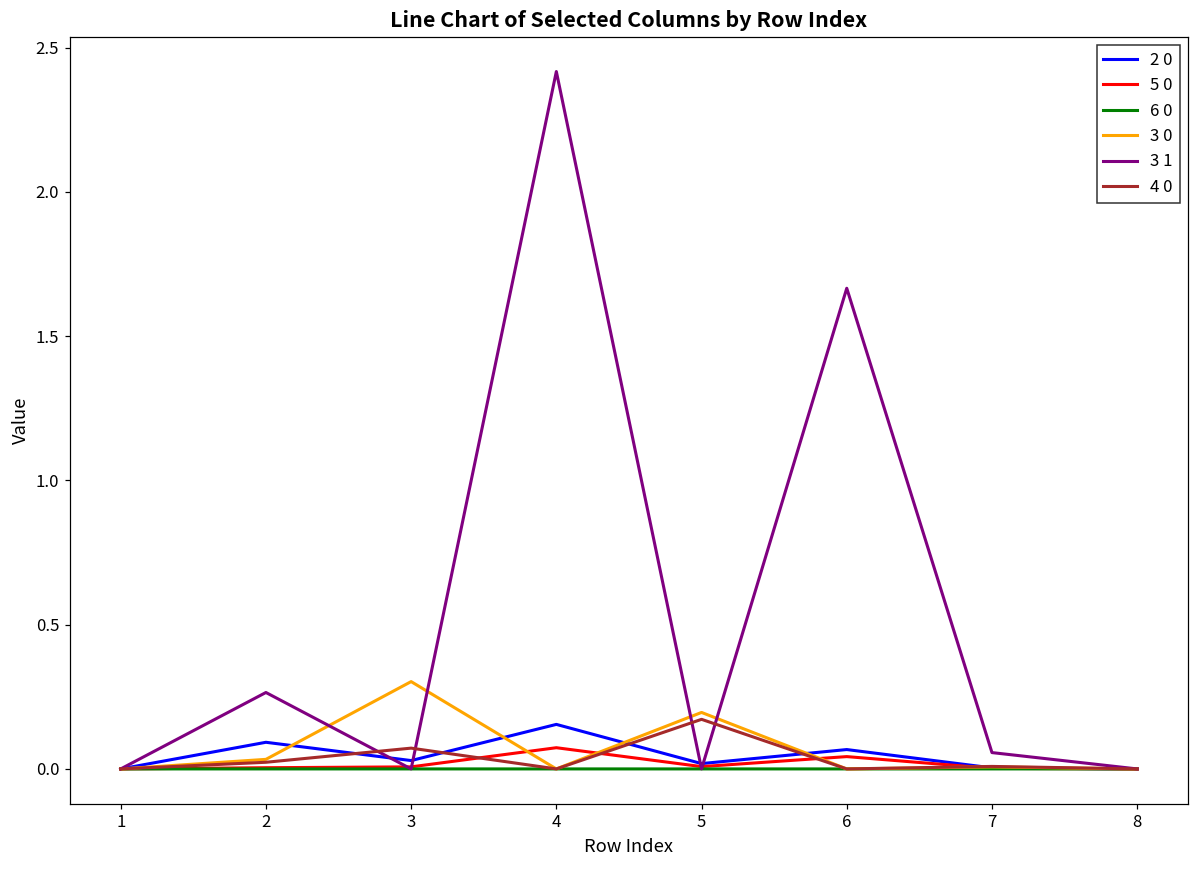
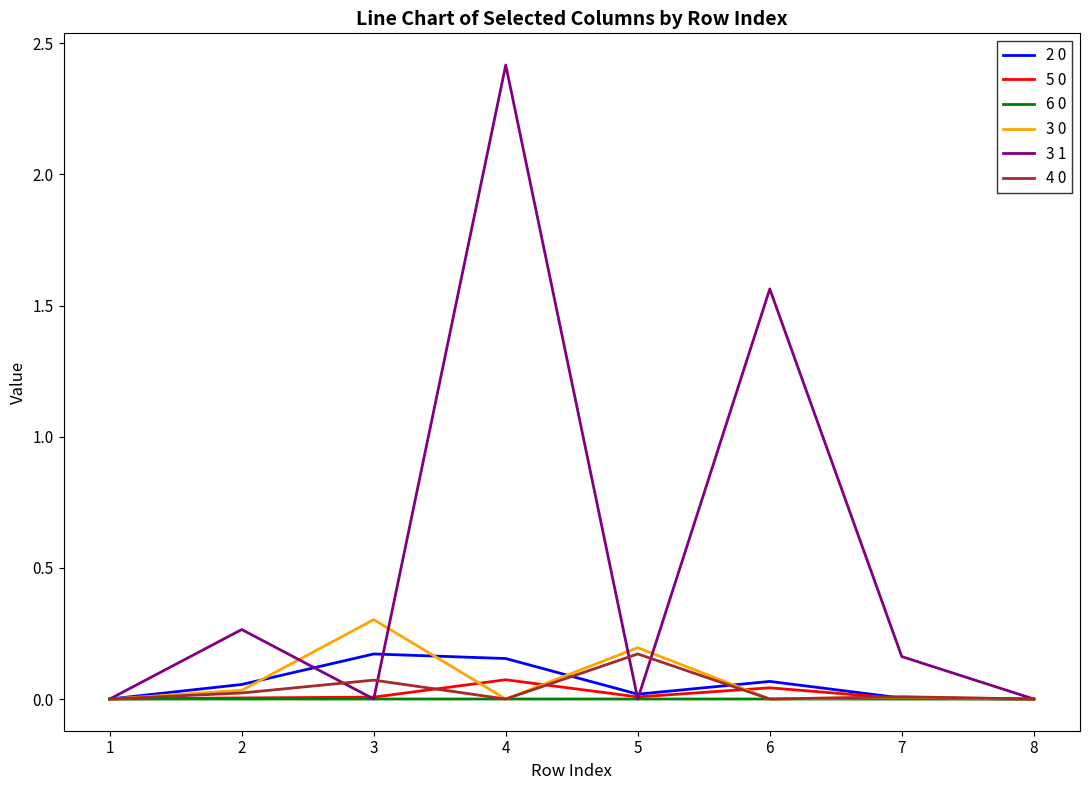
2 0, 2: 0.09 -> 0.06
2 0, 3: 0.03 -> 0.17
3 1, 6: 1.67 -> 1.56
3 1, 7: 0.06 -> 0.16
